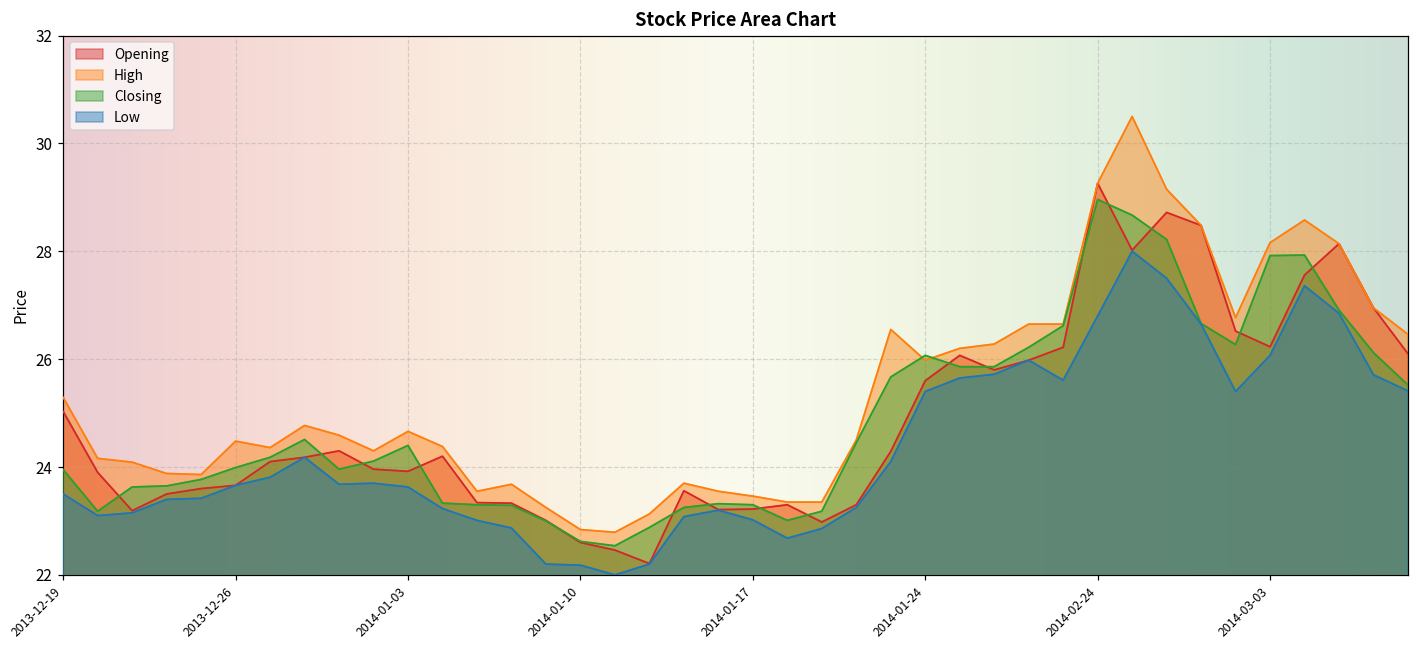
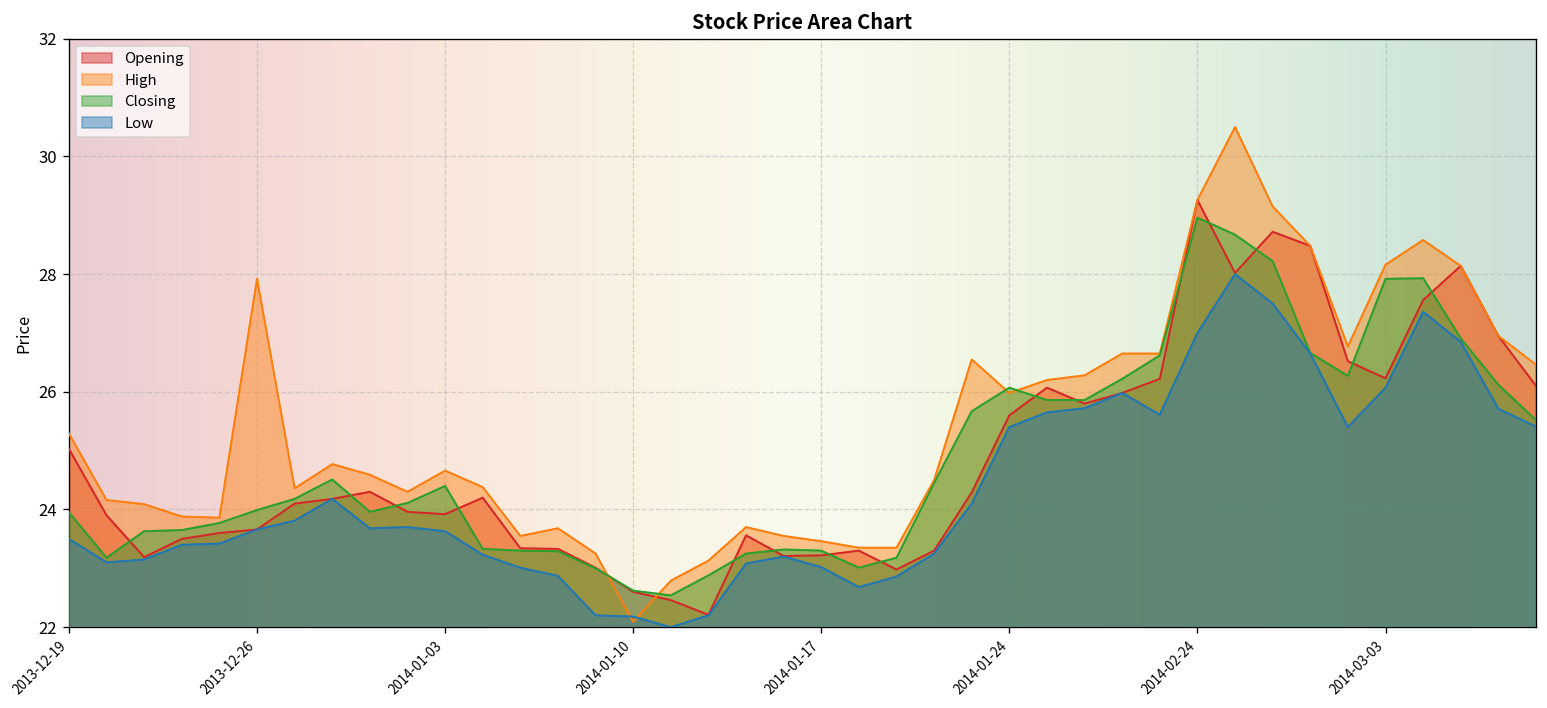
High, 2013-12-26: 24.5 -> 27.9
High, 2014-01-10: 22.8 -> 22.1
Low, 2014-02-24: 26.8 -> 27.0
